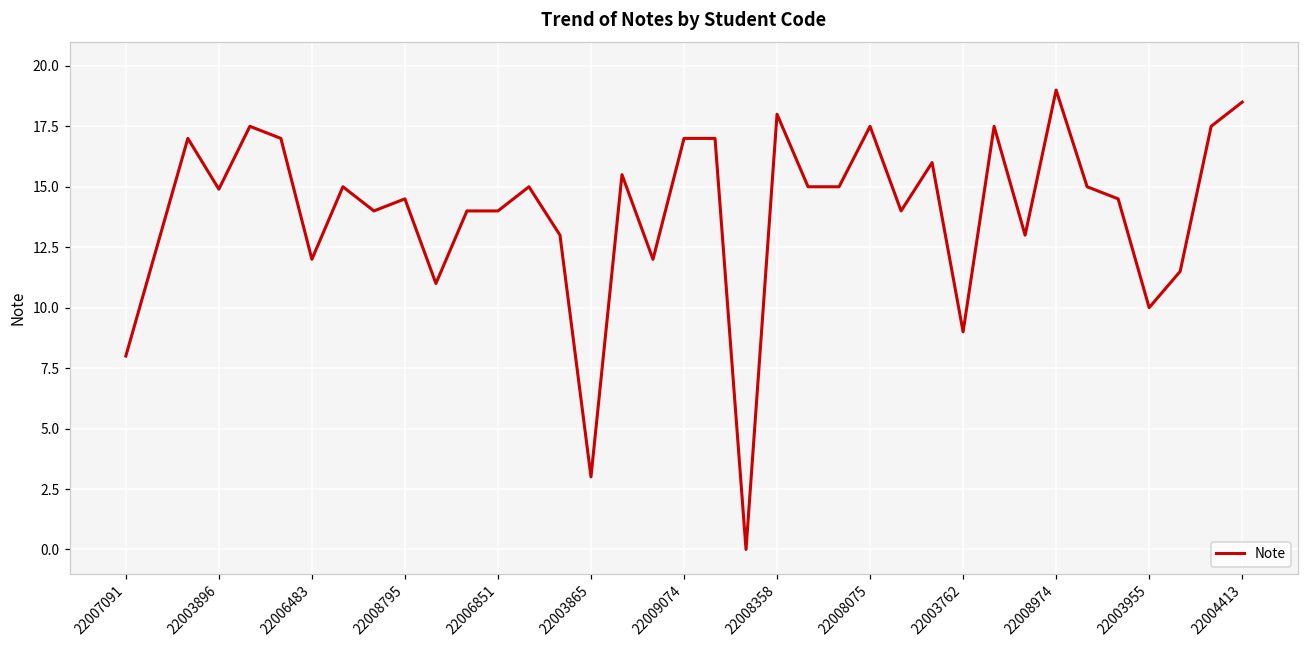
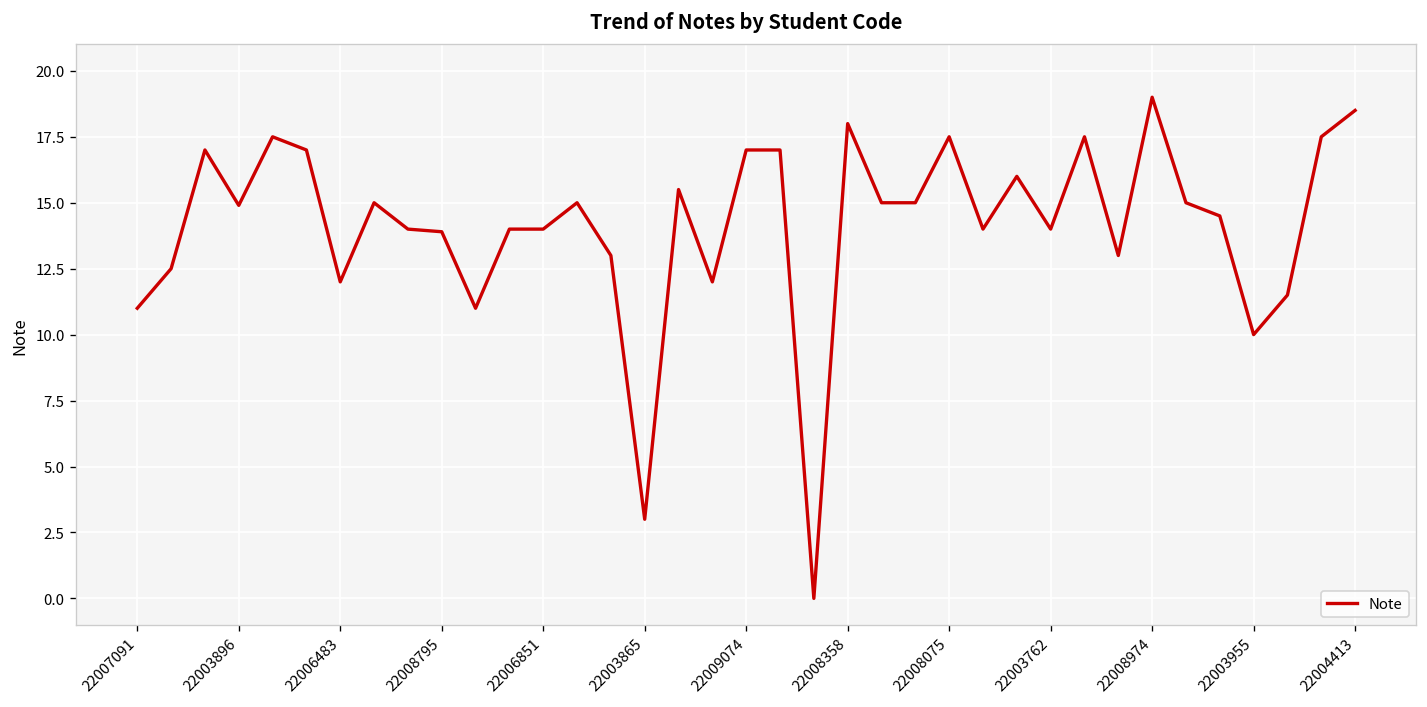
22007091: 8 -> 11
22008795: 14.5 -> 13.9
22003762: 9 -> 14
